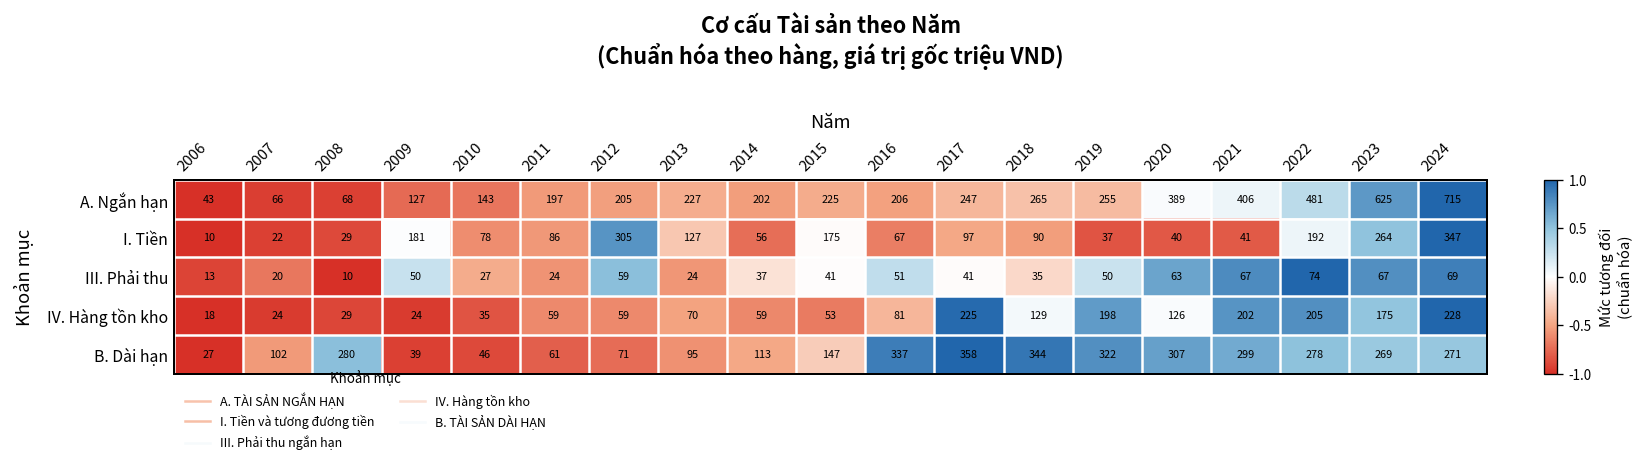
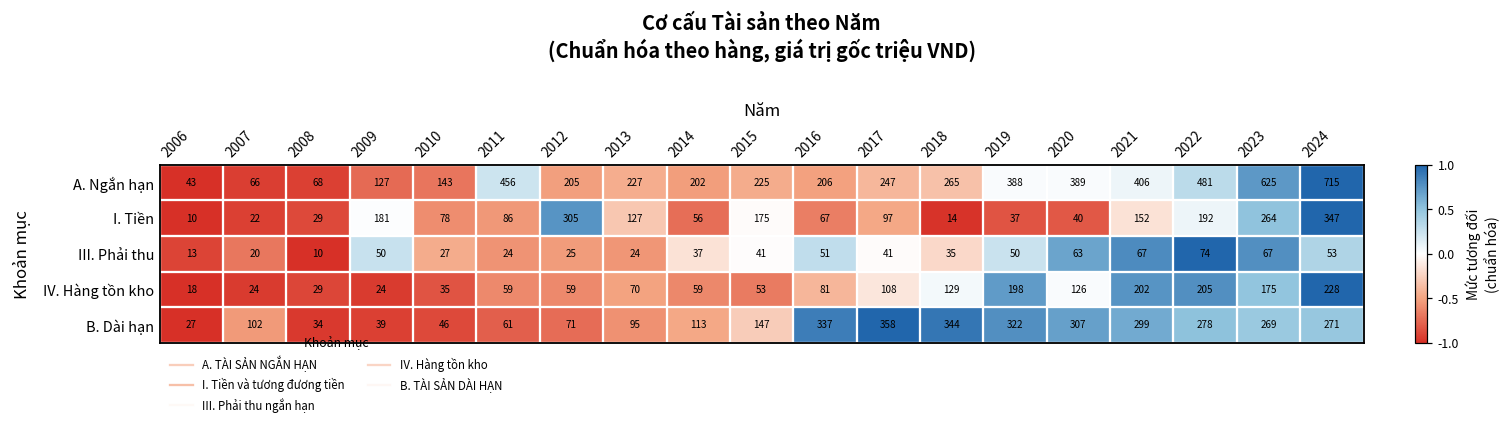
A. Ngắn hạn, 2011: 197 -> 456
A. Ngắn hạn, 2019: 255 -> 388
I. Tiền, 2018: 90 -> 14
I. Tiền, 2021: 41 -> 152
III. Phải thu, 2012: 59 -> 25
III. Phải thu, 2024: 69 -> 53
IV. Hàng tồn kho, 2017: 225 -> 108
B. Dài hạn, 2008: 280 -> 34
